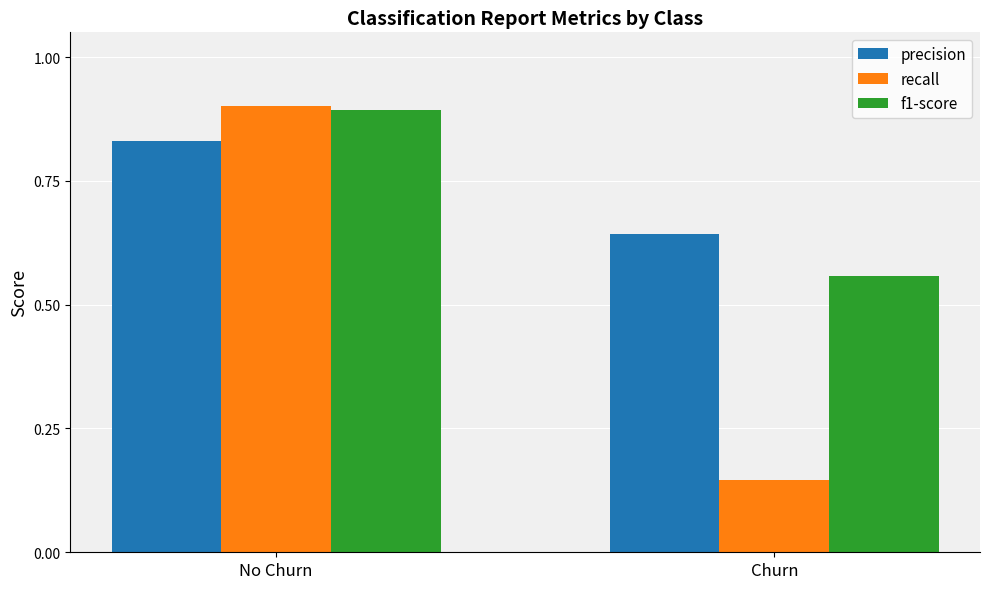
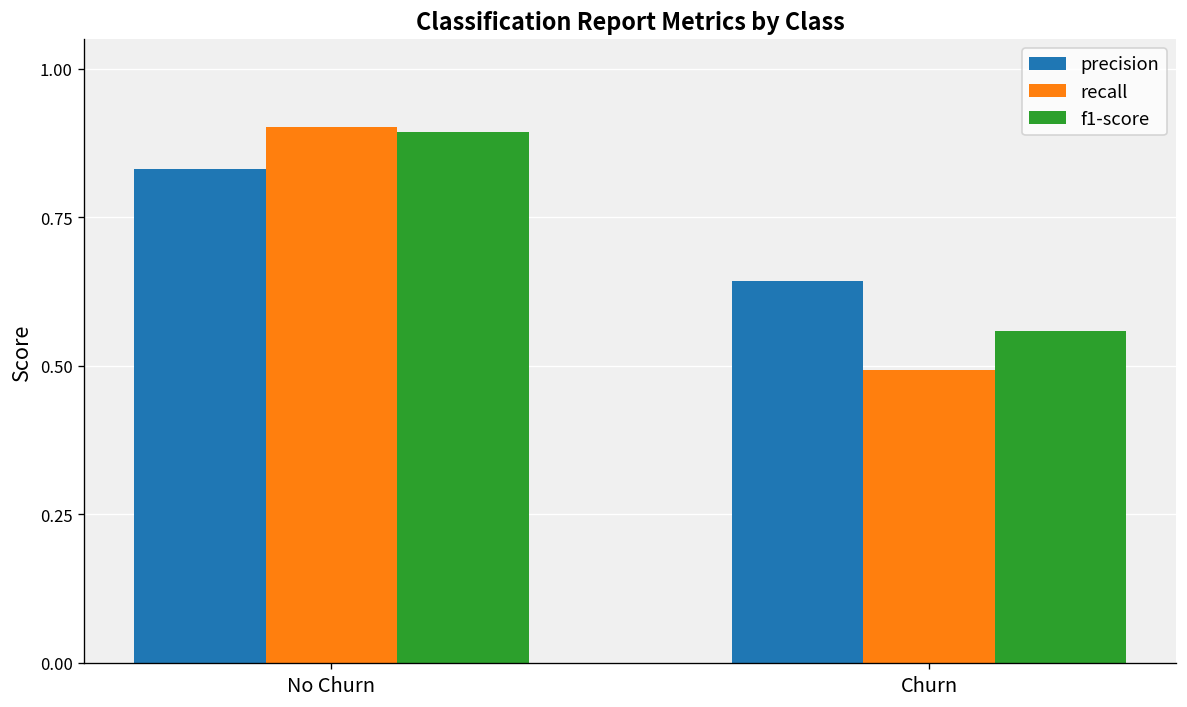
recall, Churn: 0.15 -> 0.49
